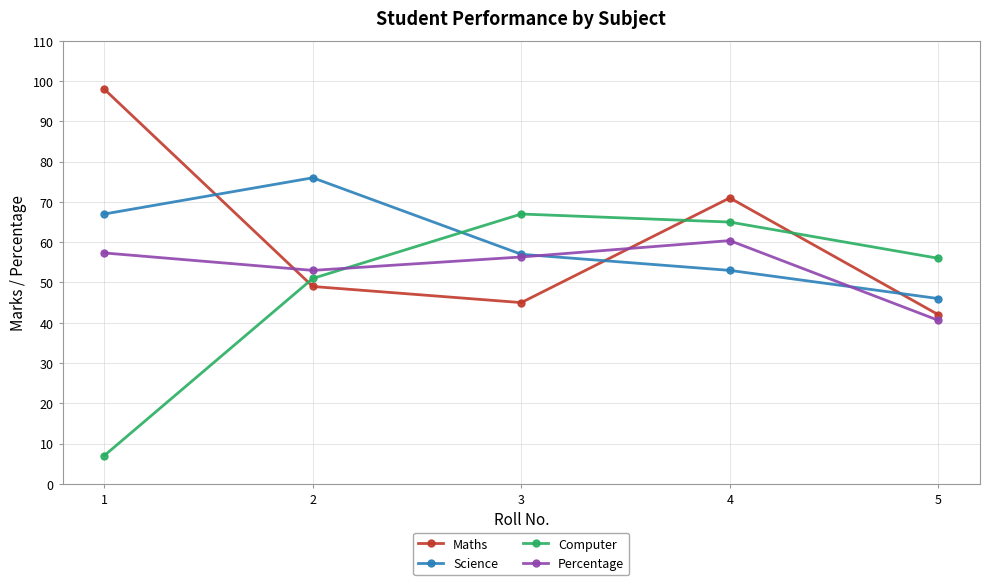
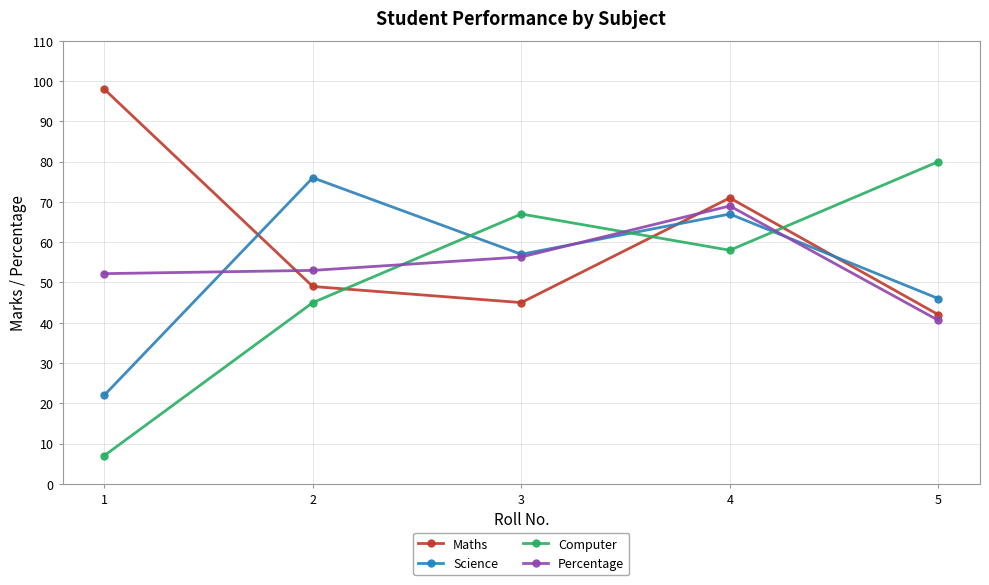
Science, 1: 67 -> 22
Percentage, 1: 57 -> 52
Computer, 2: 51 -> 45
Science, 4: 53 -> 67
Computer, 4: 65 -> 58
Percentage, 4: 60 -> 69
Computer, 5: 56 -> 80
